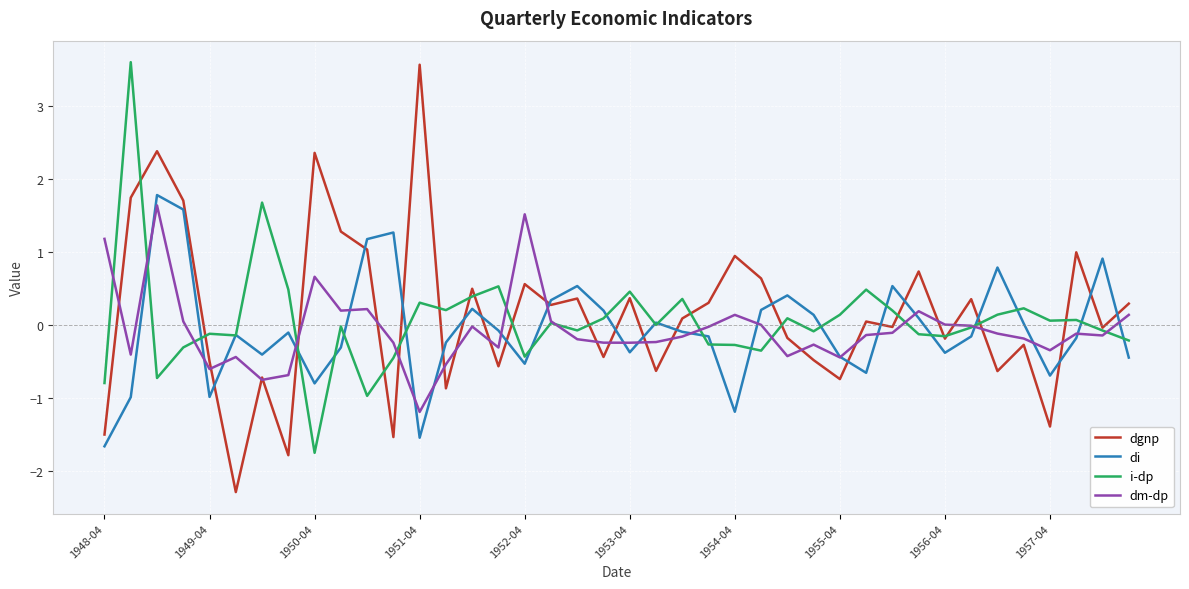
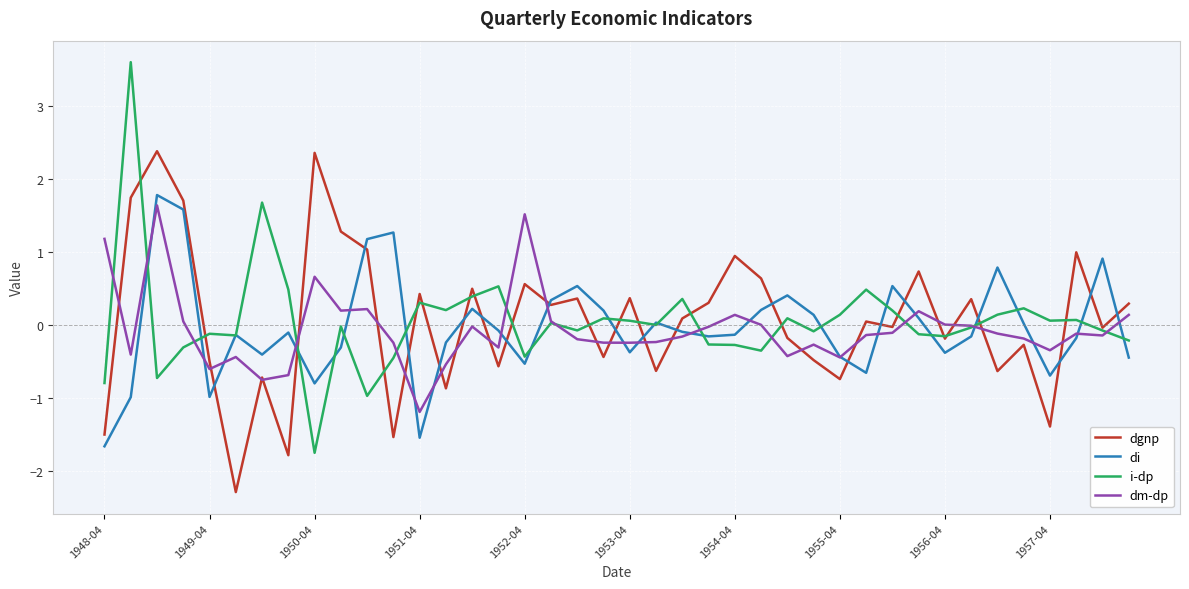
dgnp, 1951-04: 3.6 -> 0.4
i-dp, 1953-04: 0.5 -> 0.1
di, 1954-04: -1.2 -> -0.1
